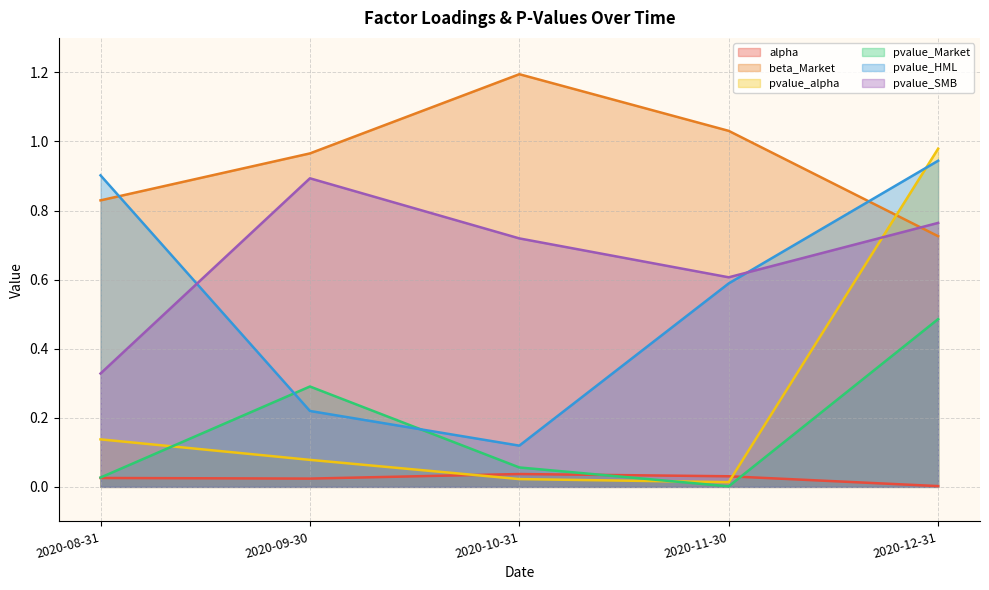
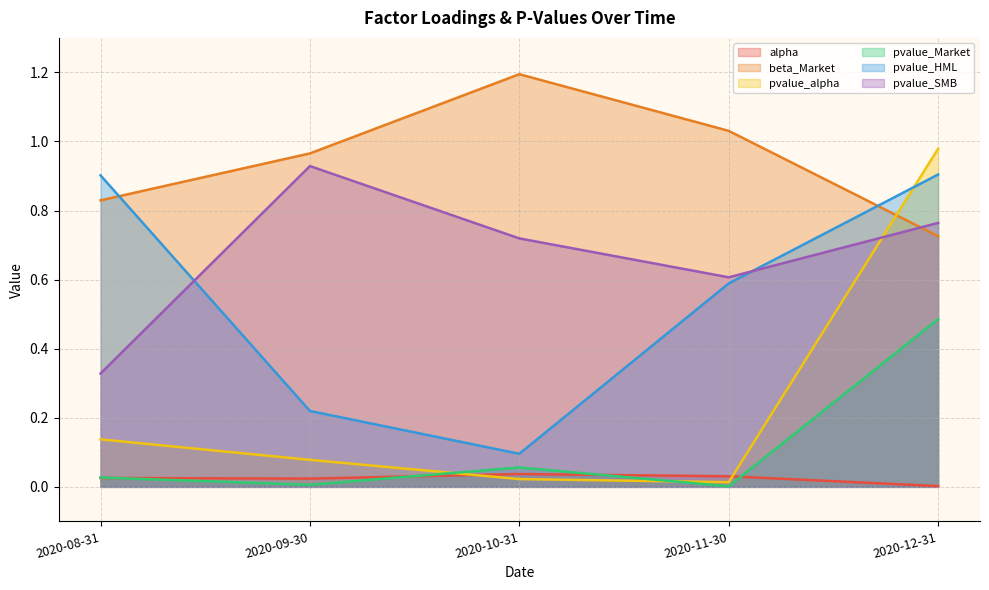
pvalue_Market, 2020-09-30: 0.29 -> 0.01
pvalue_SMB, 2020-09-30: 0.89 -> 0.93
pvalue_HML, 2020-10-31: 0.12 -> 0.10
pvalue_HML, 2020-12-31: 0.94 -> 0.90
